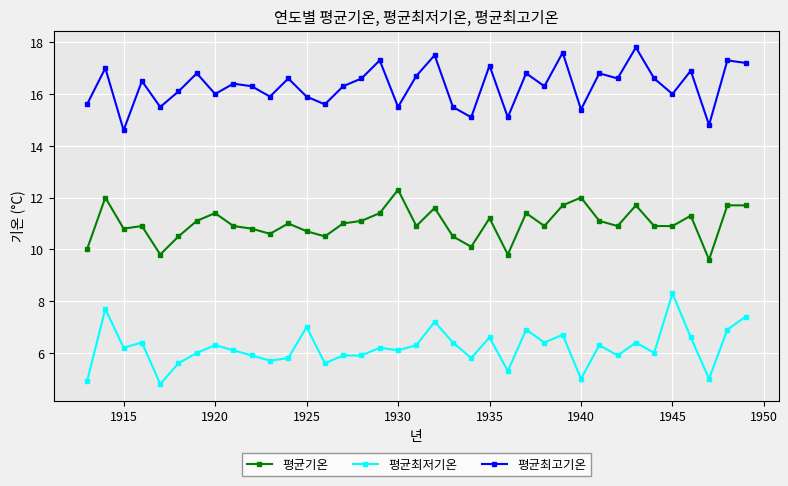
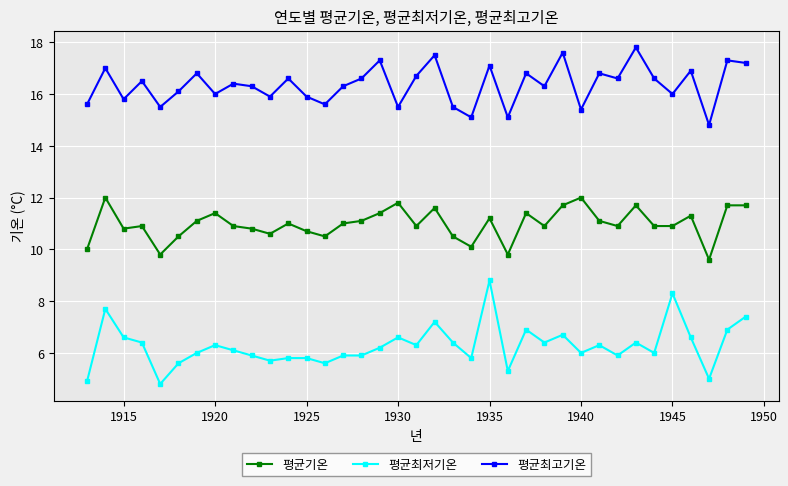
평균최저기온, 1915: 6.2 -> 6.6
평균최고기온, 1915: 14.6 -> 15.8
평균최저기온, 1925: 7.0 -> 5.8
평균기온, 1930: 12.3 -> 11.8
평균최저기온, 1930: 6.1 -> 6.6
평균최저기온, 1935: 6.6 -> 8.8
평균최저기온, 1940: 5 -> 6
